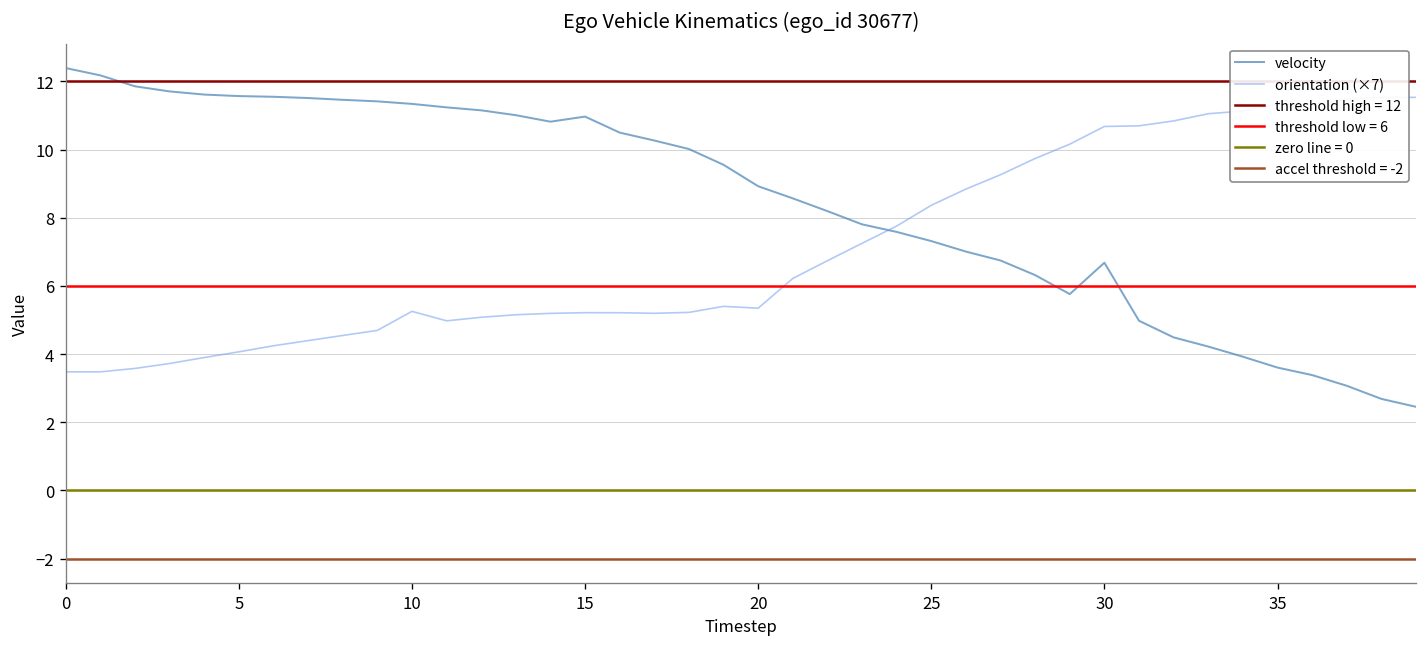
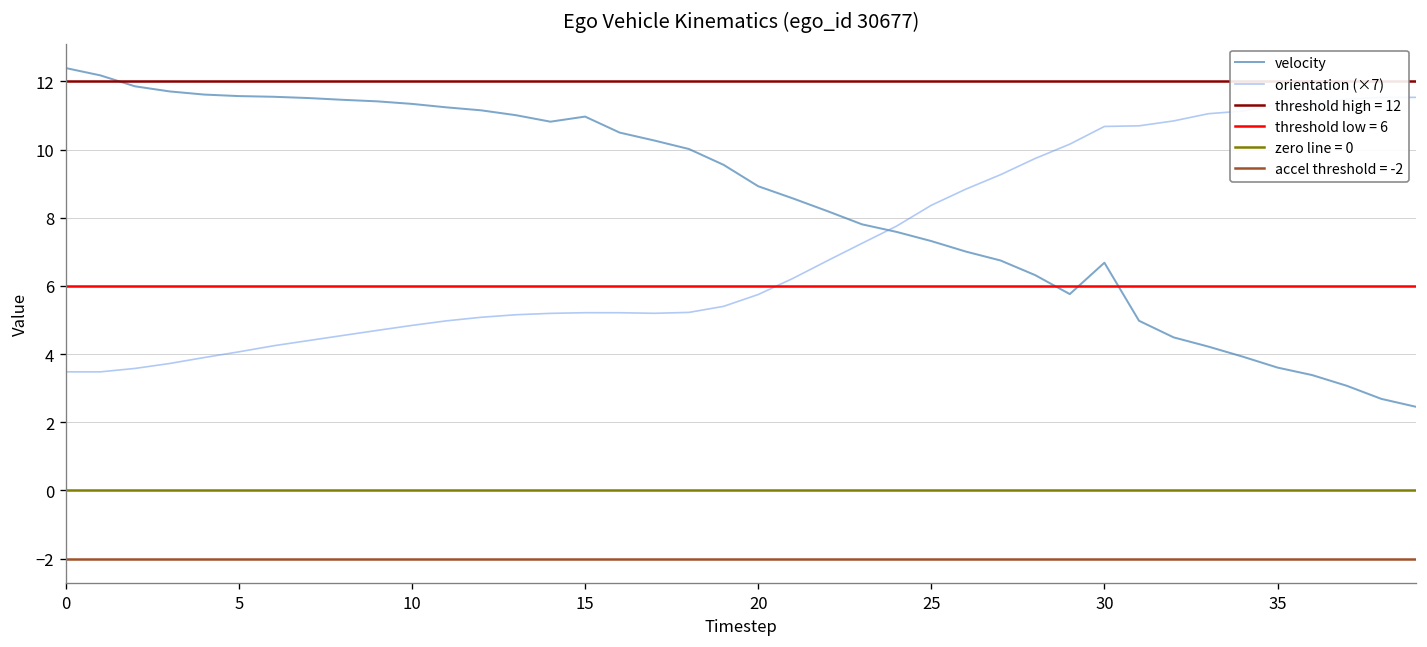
orientation (×7), 10: 5.3 -> 4.8
orientation (×7), 20: 5.3 -> 5.7
